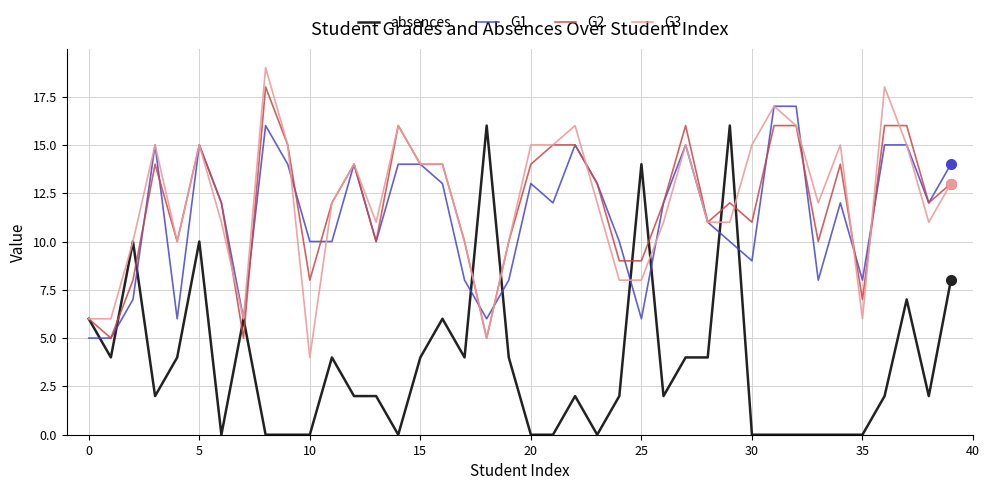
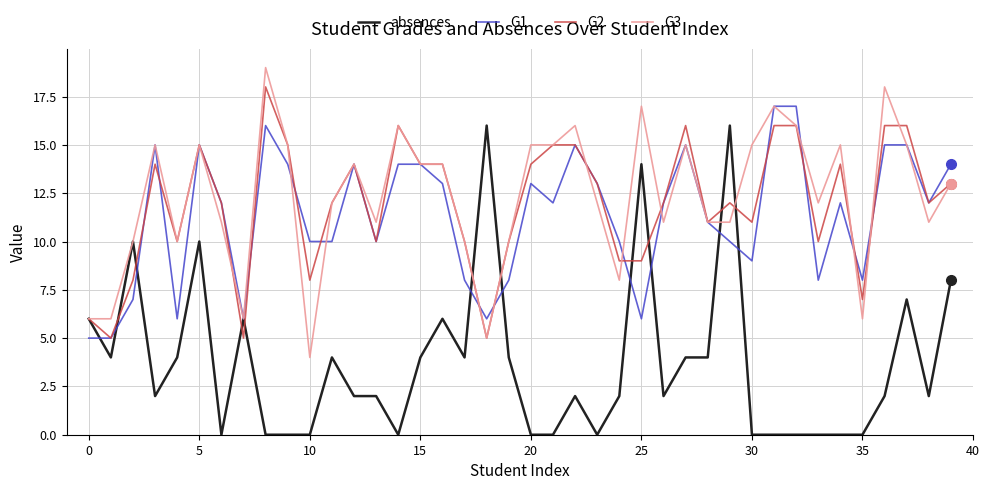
G3, 25: 8 -> 17
